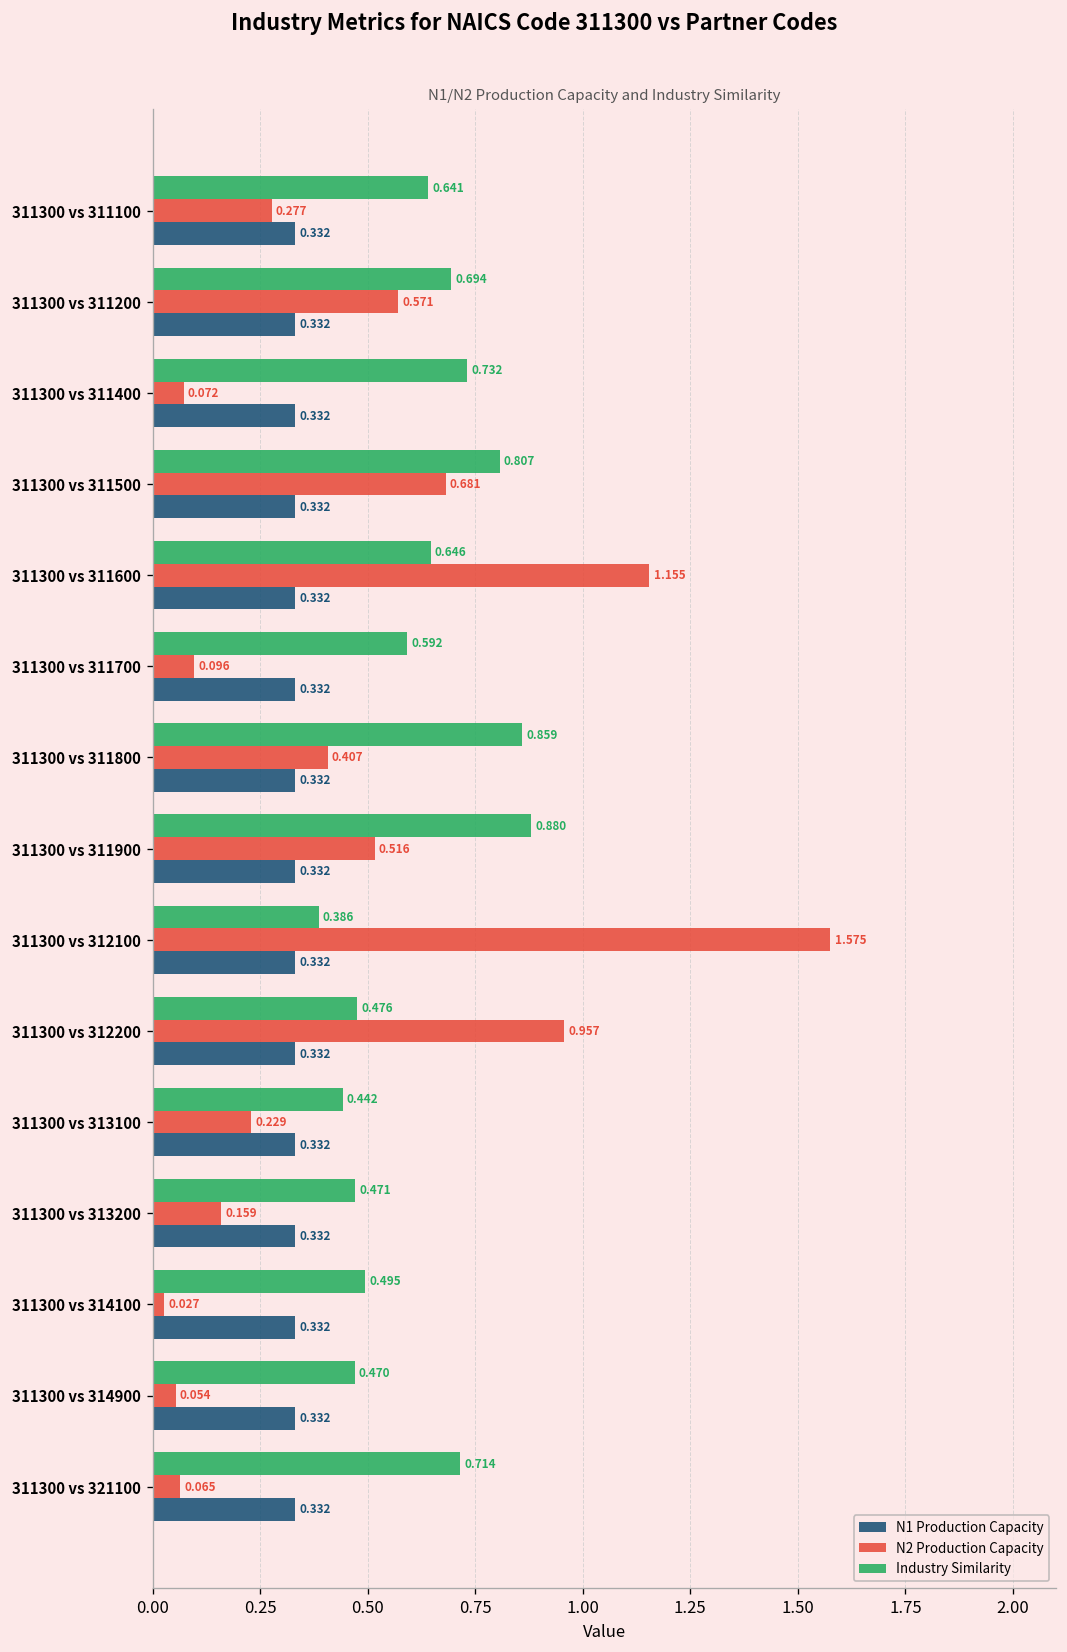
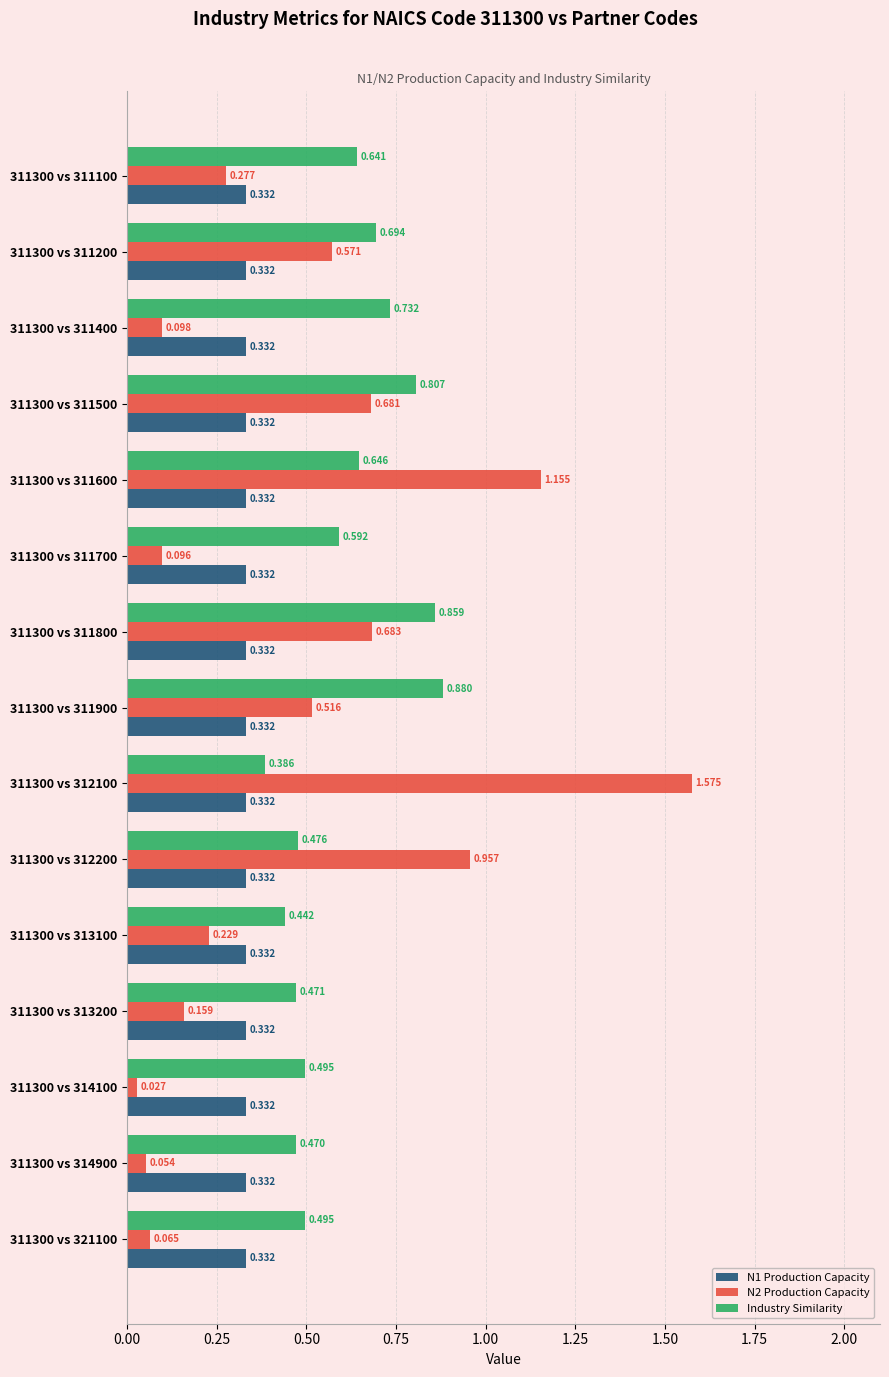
N2 Production Capacity, 311300 vs 311400: 0.072 -> 0.098
N2 Production Capacity, 311300 vs 311800: 0.407 -> 0.683
Industry Similarity, 311300 vs 321100: 0.714 -> 0.495
